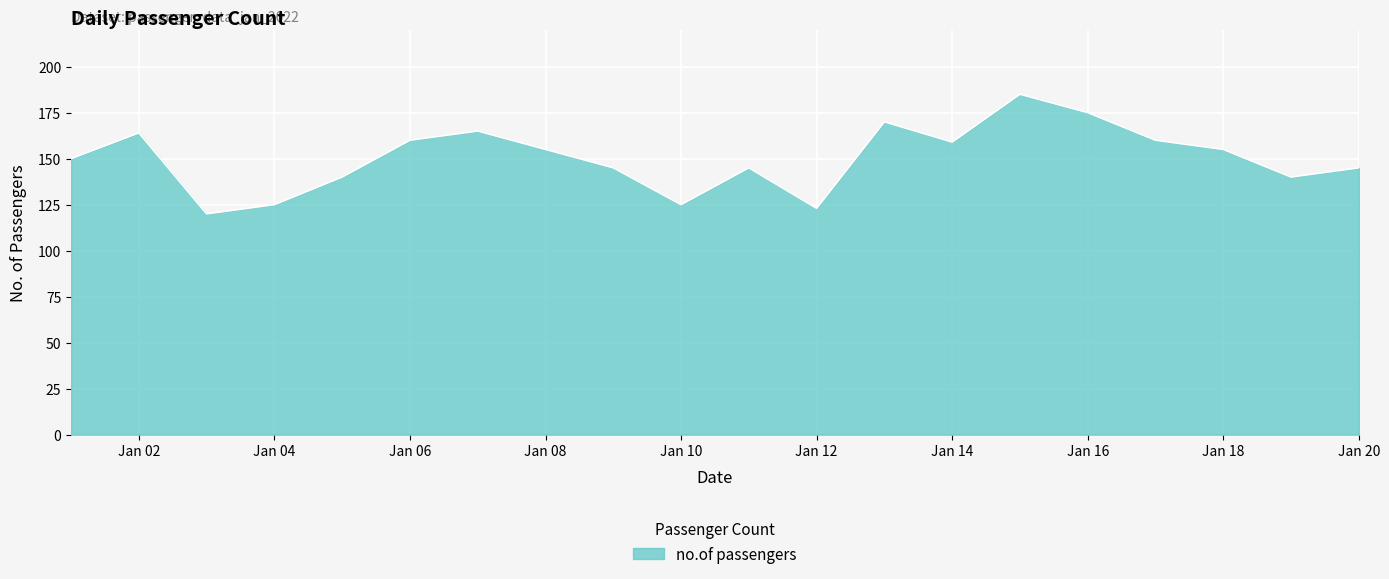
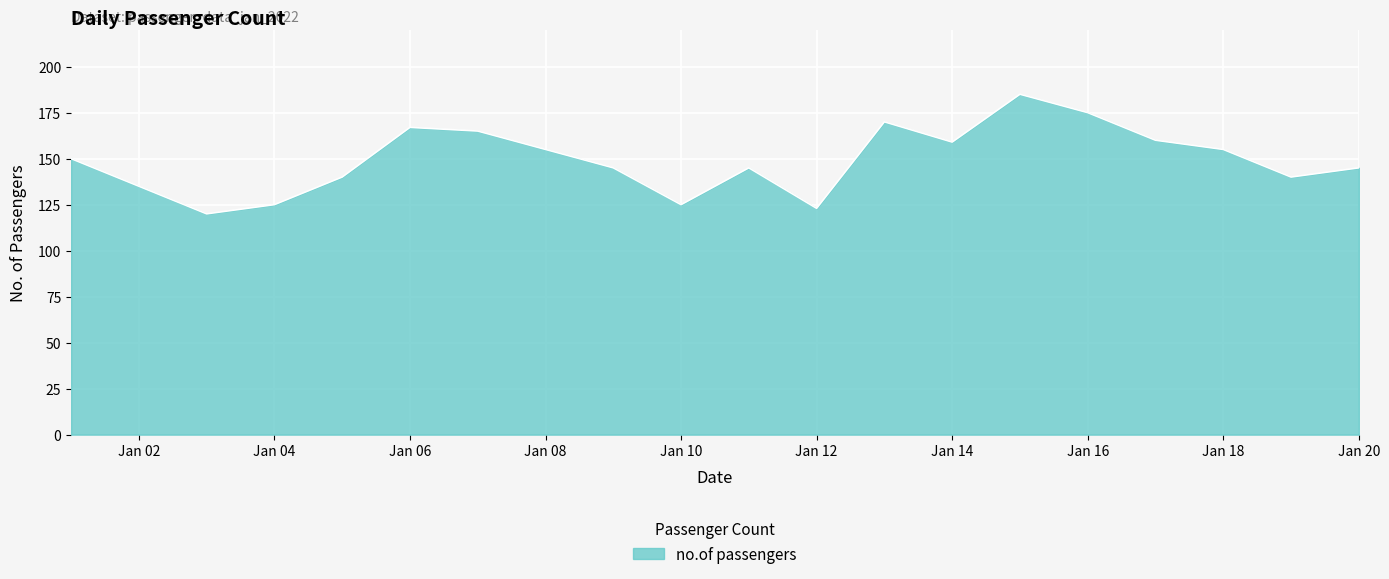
Jan 02: 164 -> 135
Jan 06: 160 -> 167
